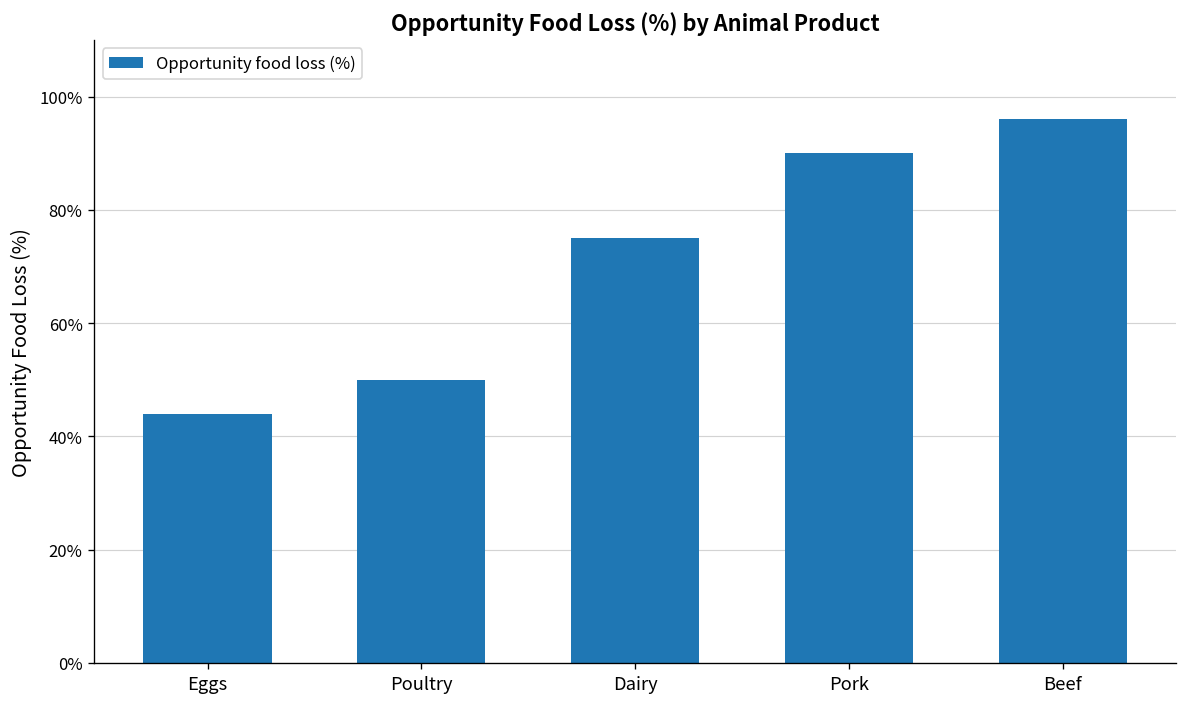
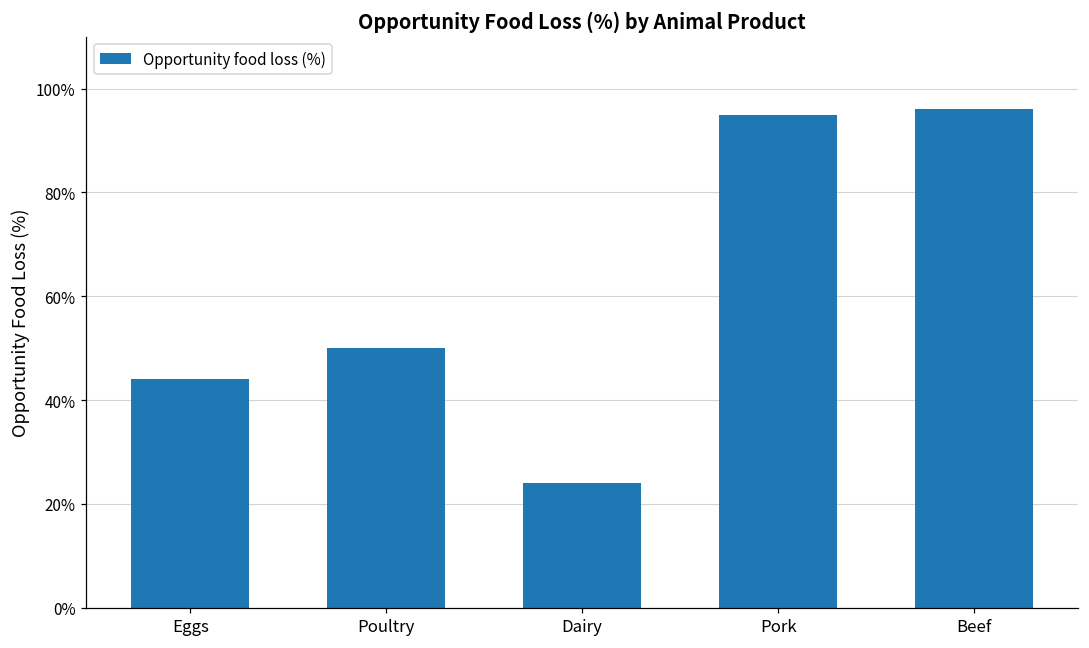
Dairy: 75% -> 24%
Pork: 90% -> 95%
